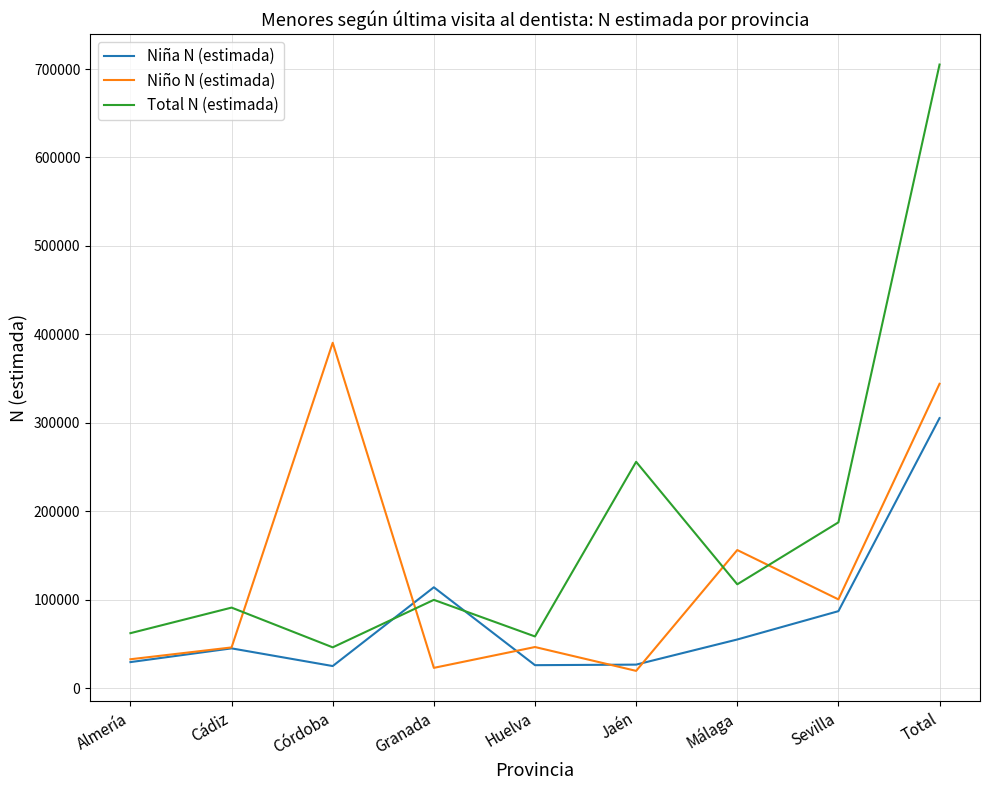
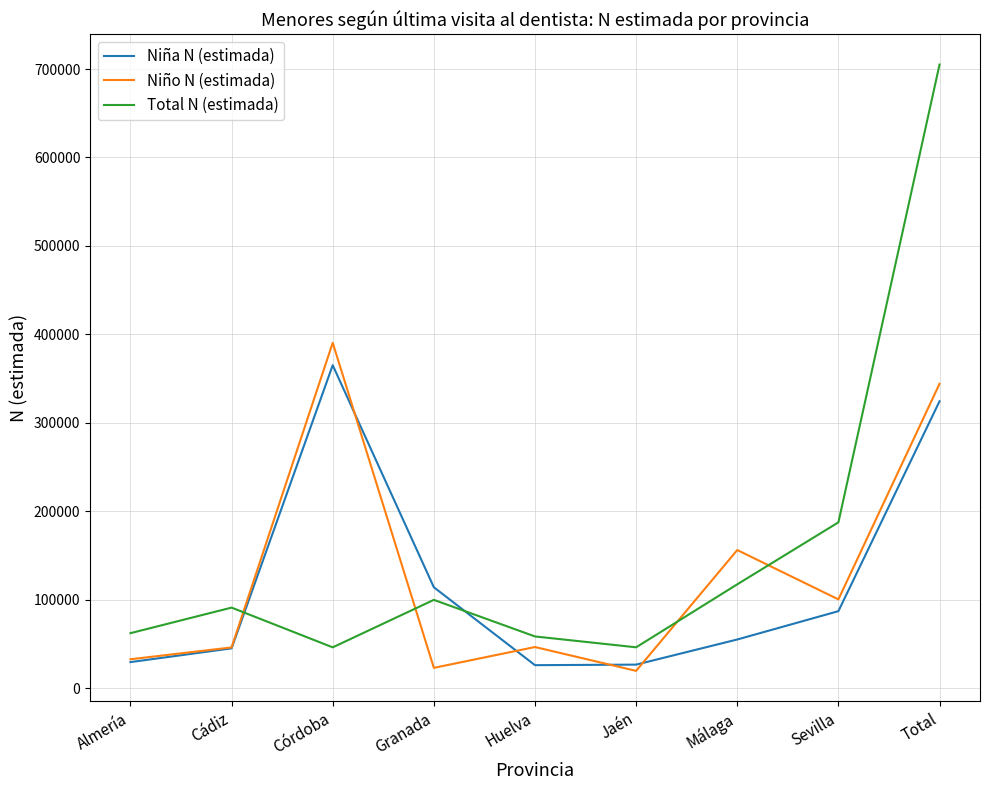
Niña N (estimada), Córdoba: 30000 -> 370000
Total N (estimada), Jaén: 260000 -> 50000
Niña N (estimada), Total: 310000 -> 320000
